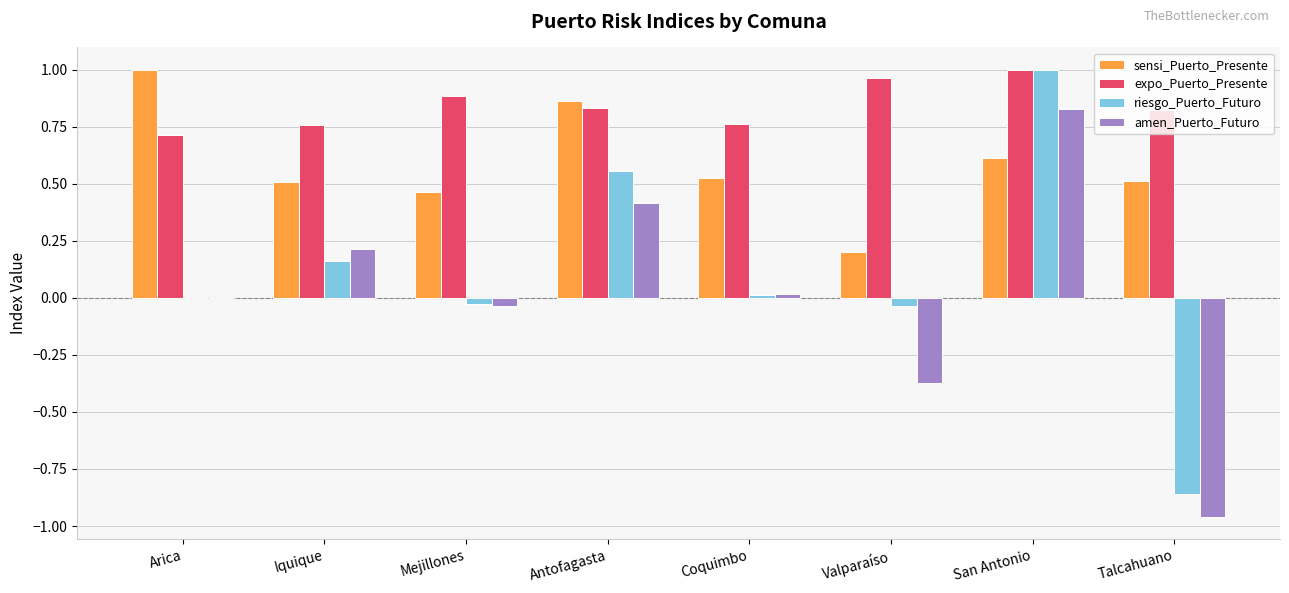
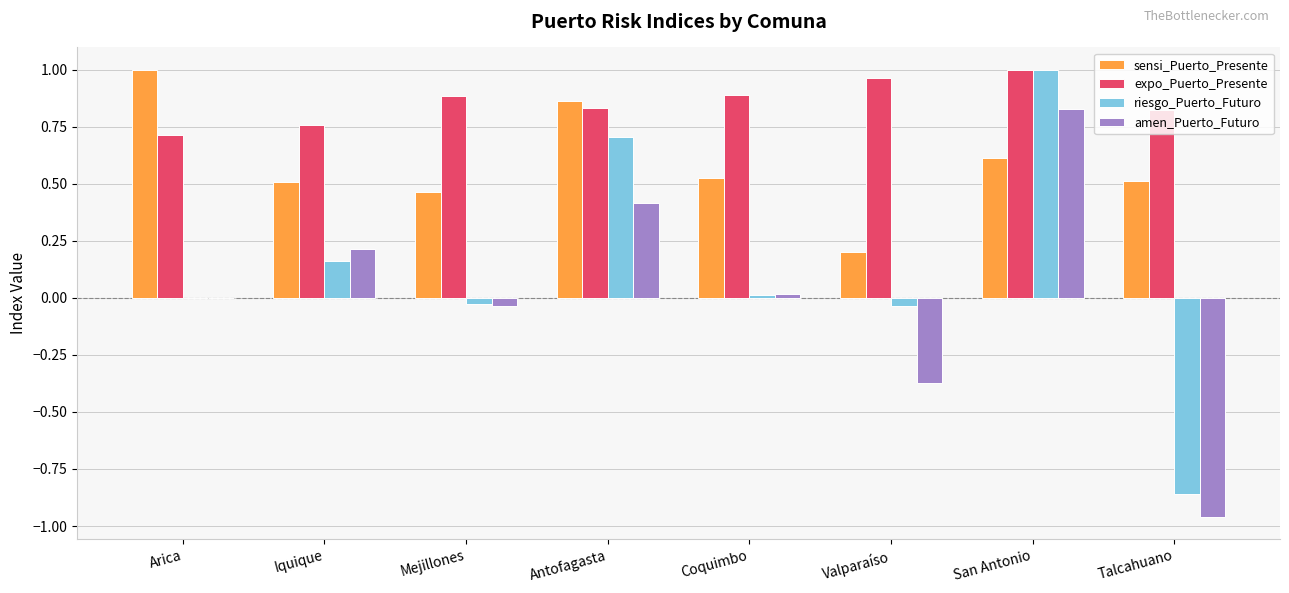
riesgo_Puerto_Futuro, Antofagasta: 0.56 -> 0.71
expo_Puerto_Presente, Coquimbo: 0.76 -> 0.89
